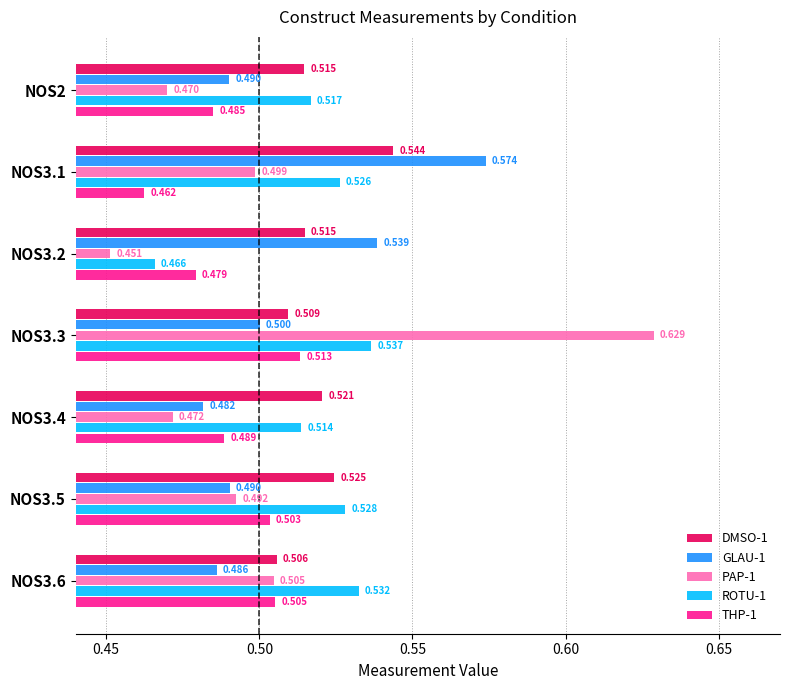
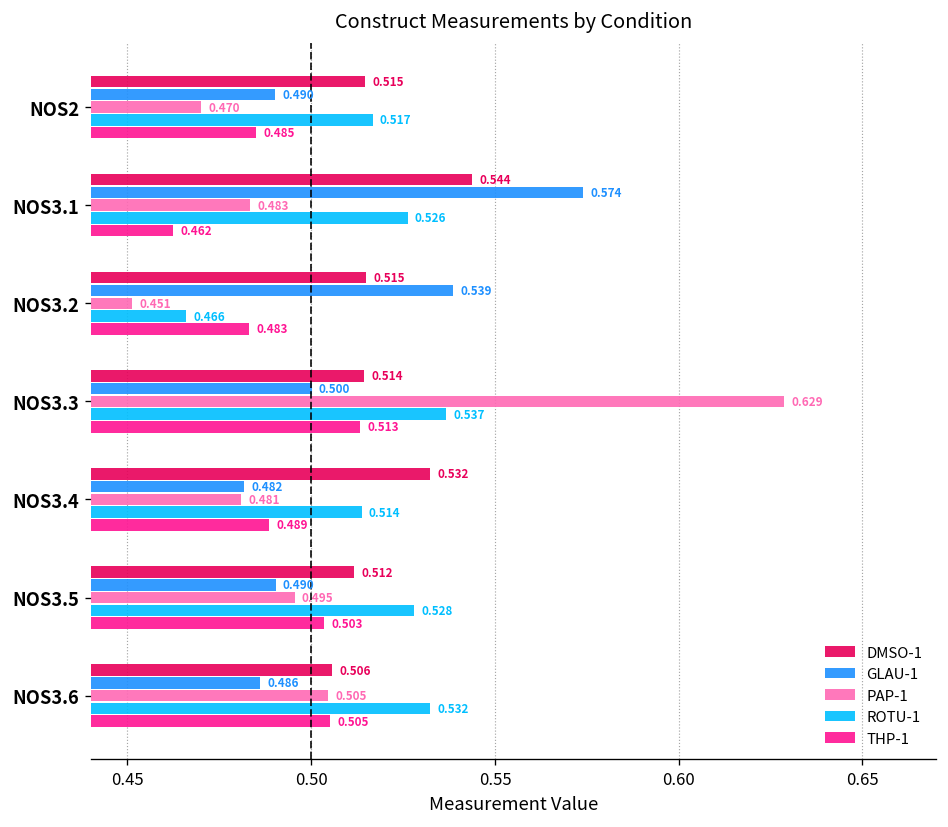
PAP-1, NOS3.1: 0.499 -> 0.483
THP-1, NOS3.2: 0.479 -> 0.483
DMSO-1, NOS3.3: 0.509 -> 0.514
DMSO-1, NOS3.4: 0.521 -> 0.532
PAP-1, NOS3.4: 0.472 -> 0.481
DMSO-1, NOS3.5: 0.525 -> 0.512
PAP-1, NOS3.5: 0.492 -> 0.495
